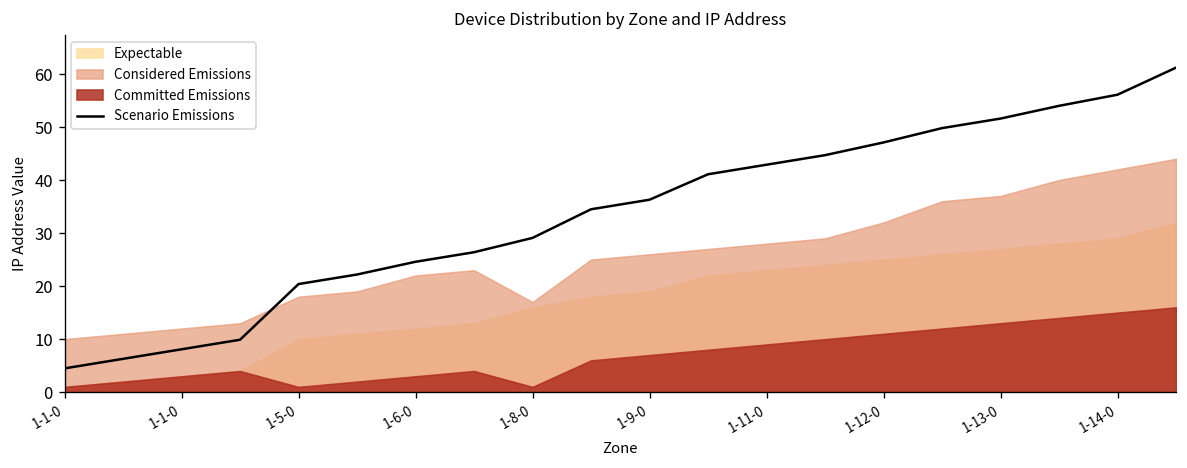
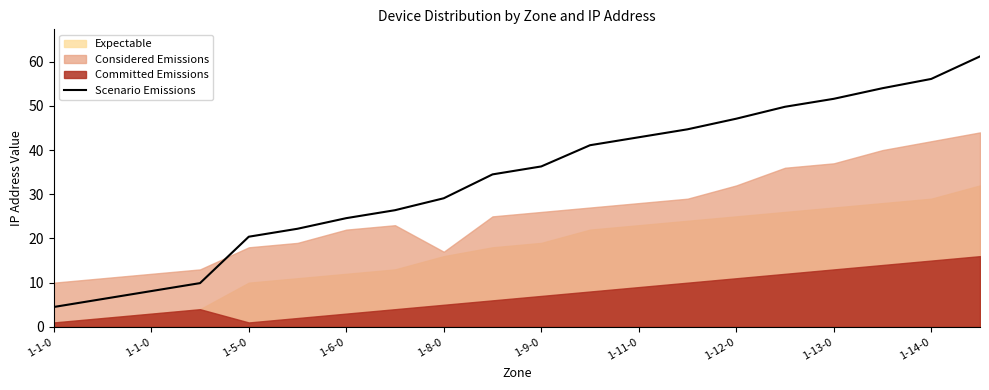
Committed Emissions, 1-8-0: 1 -> 5
